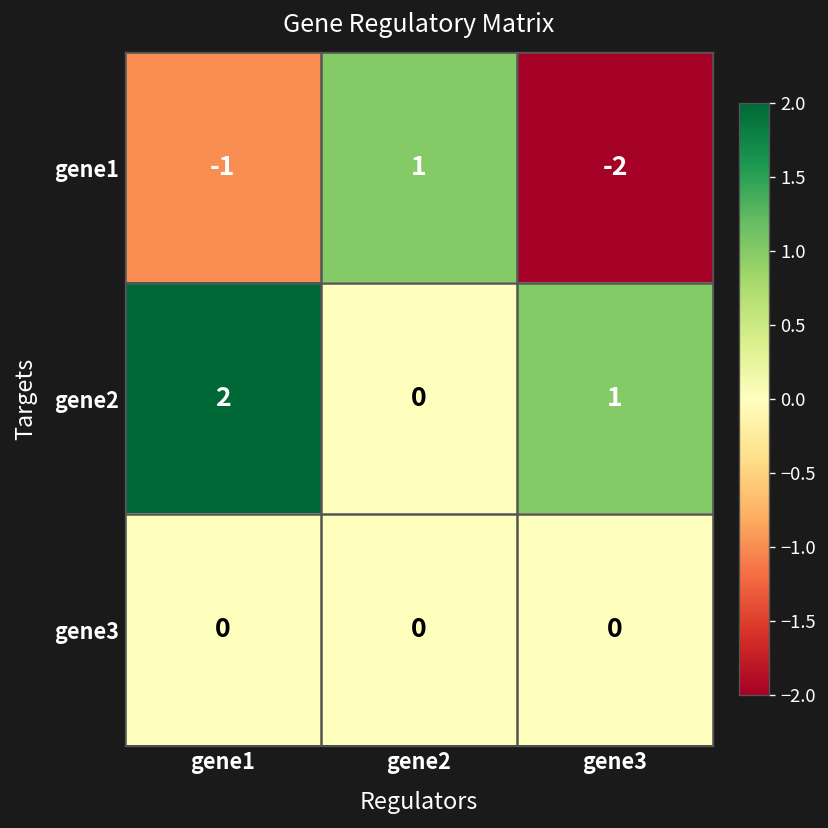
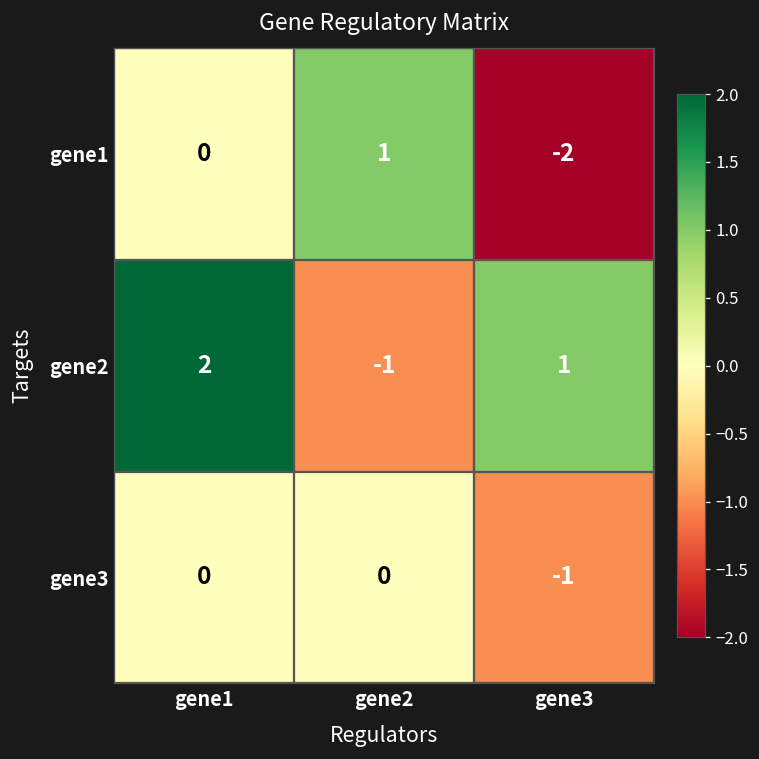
gene1, gene1: -1 -> 0
gene2, gene2: 0 -> -1
gene3, gene3: 0 -> -1
